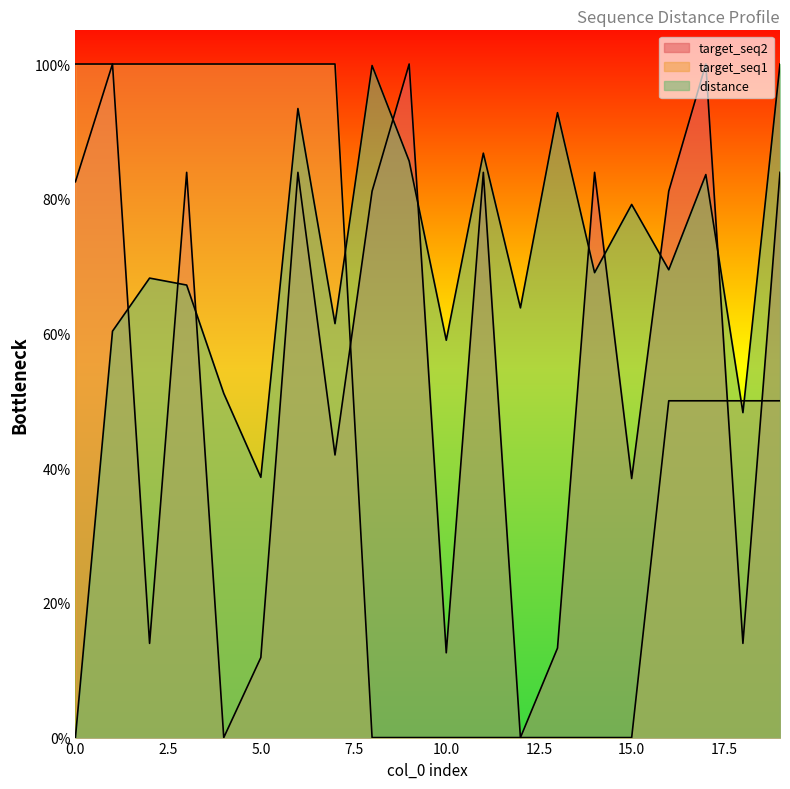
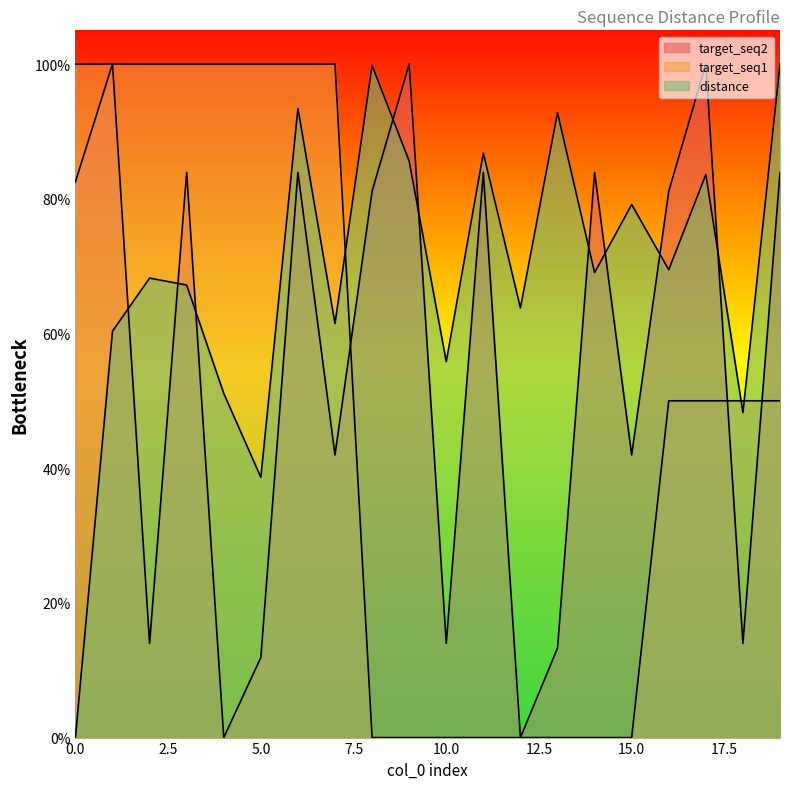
target_seq2, 10.0: 13% -> 14%
distance, 10.0: 59% -> 56%
target_seq2, 15.0: 38% -> 42%
